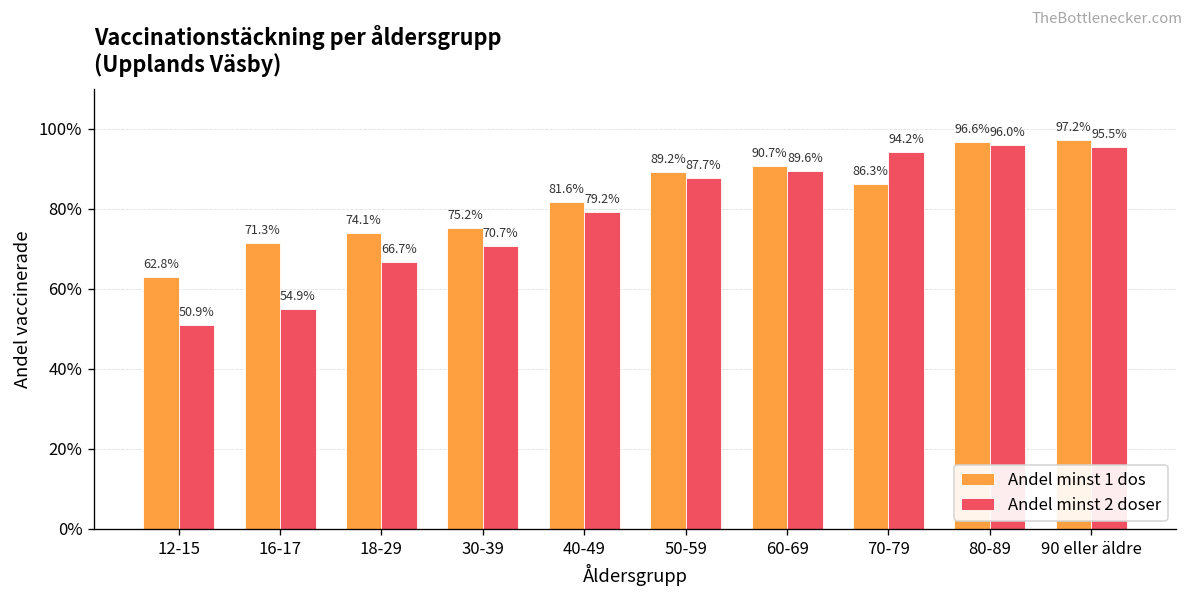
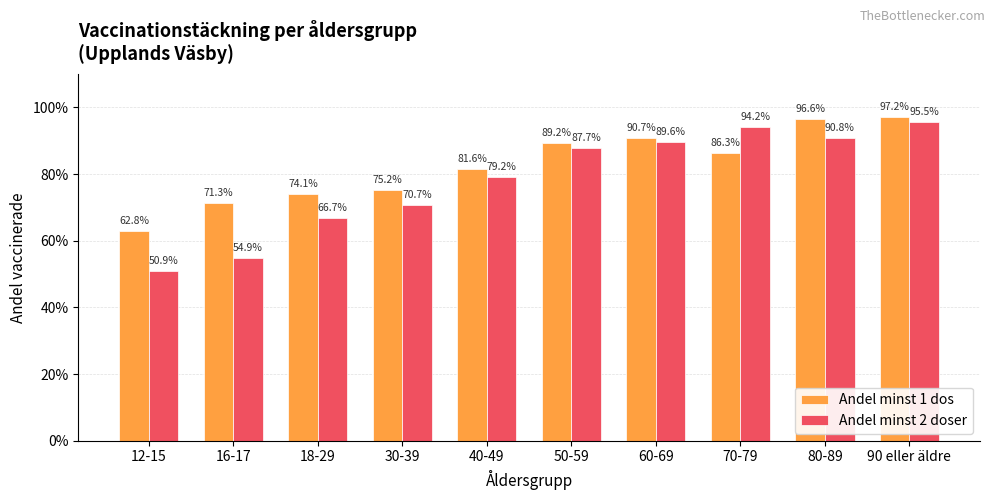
Andel minst 2 doser, 80-89: 96.0% -> 90.8%
